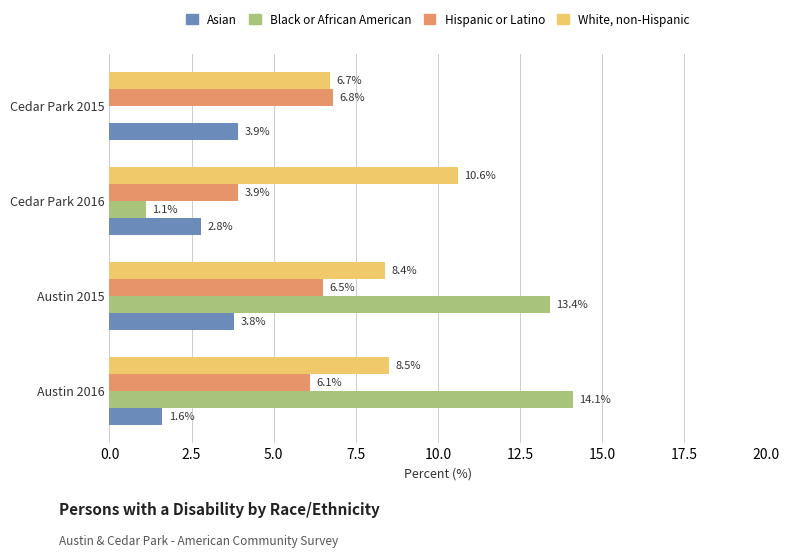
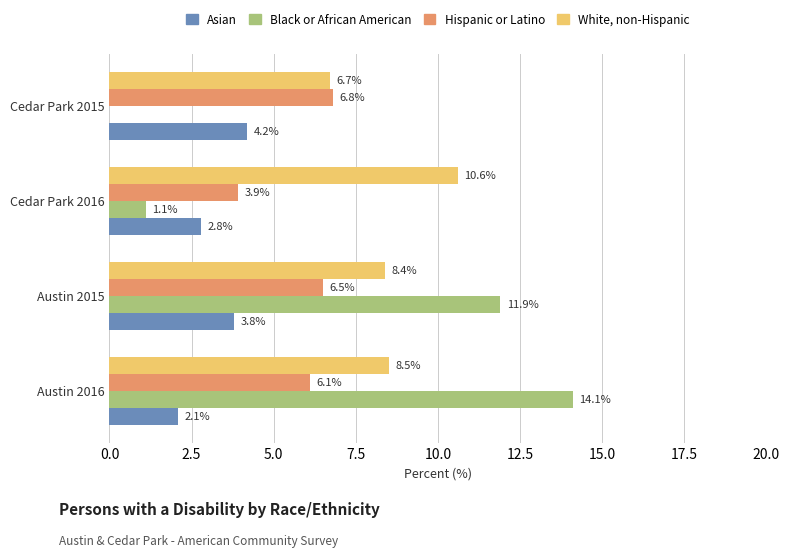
Asian, Cedar Park 2015: 3.9% -> 4.2%
Black or African American, Austin 2015: 13.4% -> 11.9%
Asian, Austin 2016: 1.6% -> 2.1%
